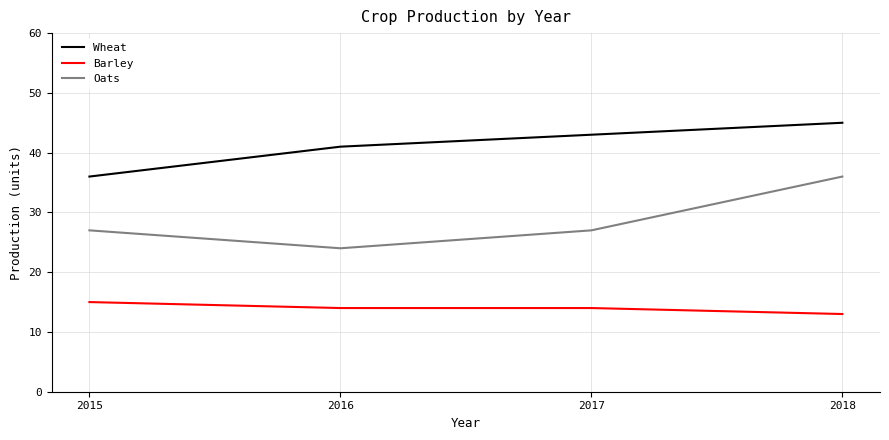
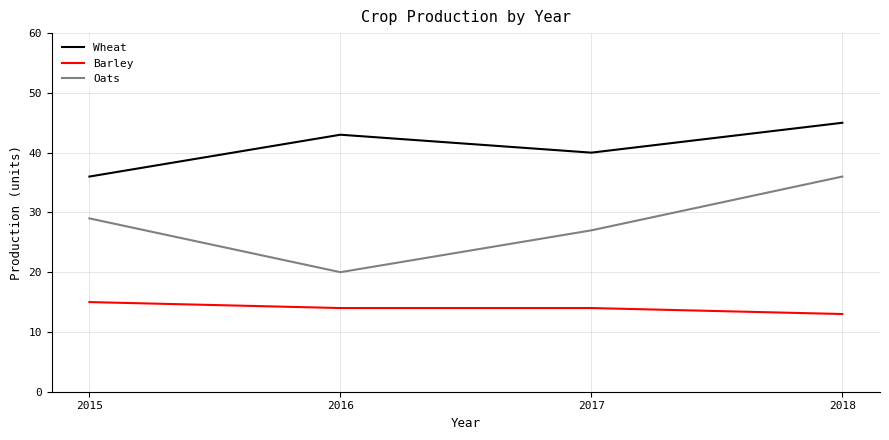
Oats, 2015: 27 -> 29
Wheat, 2016: 41 -> 43
Oats, 2016: 24 -> 20
Wheat, 2017: 43 -> 40
